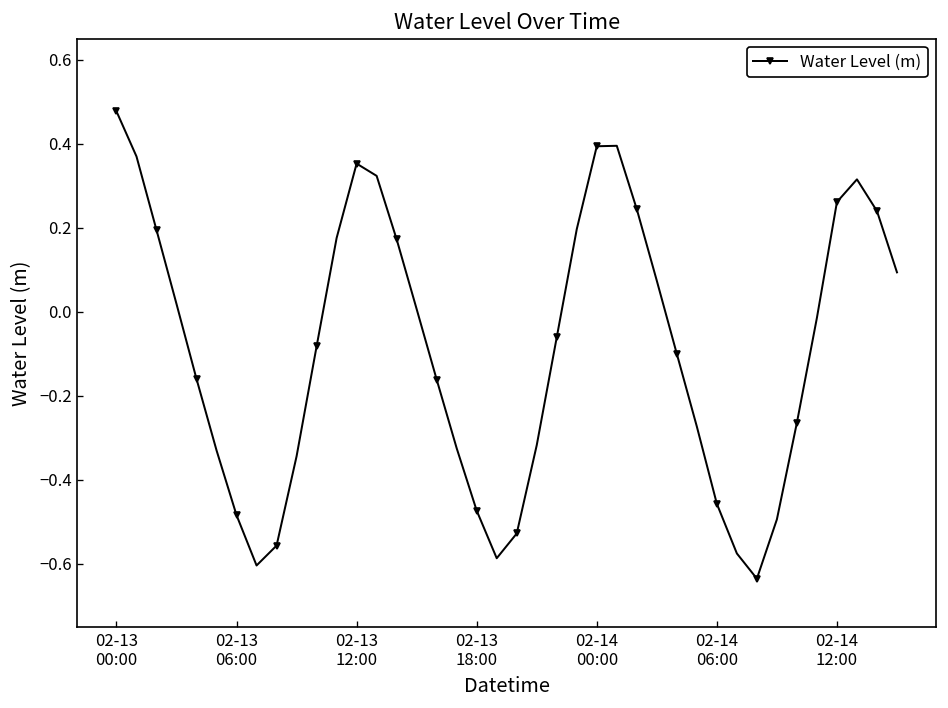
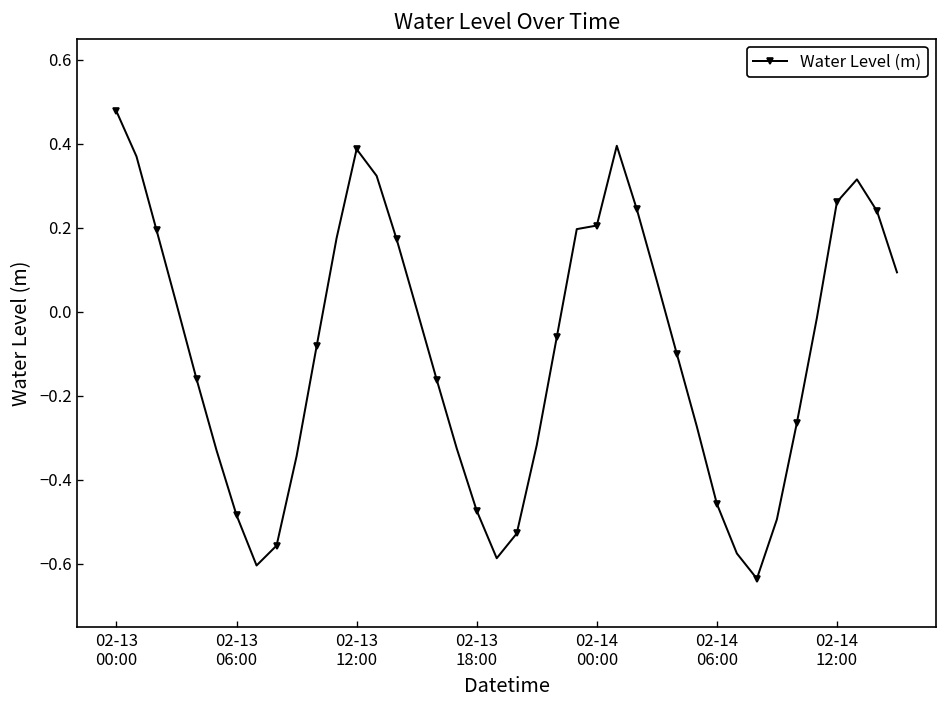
02-13 12:00: 0.35 -> 0.39
02-14 00:00: 0.39 -> 0.21
